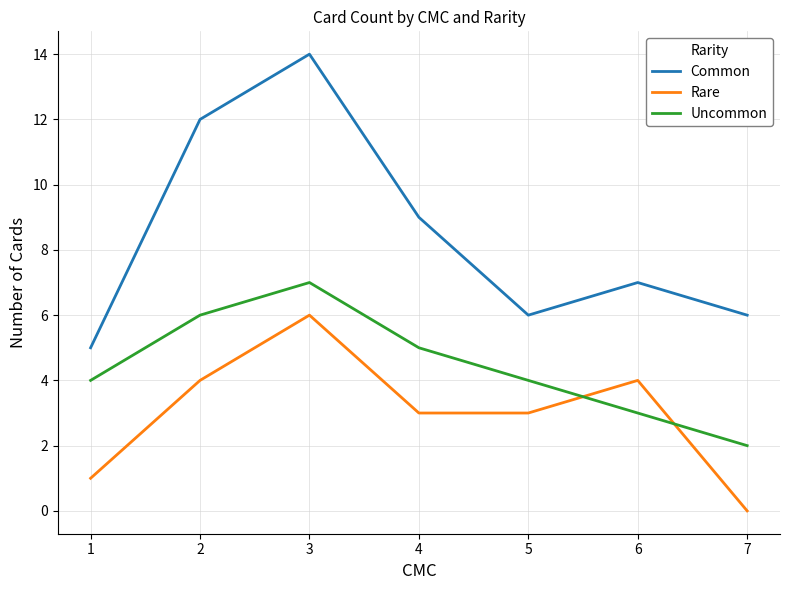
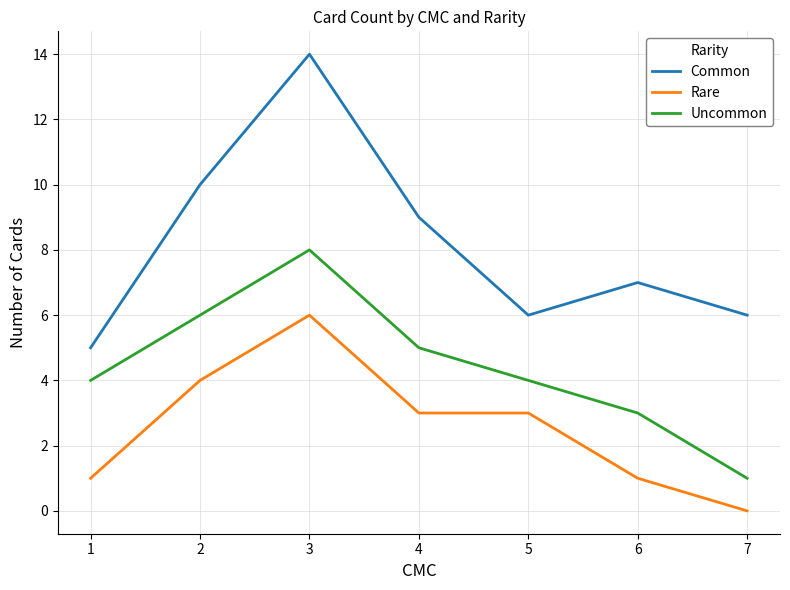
Common, 2: 12 -> 10
Uncommon, 3: 7 -> 8
Rare, 6: 4 -> 1
Uncommon, 7: 2 -> 1
